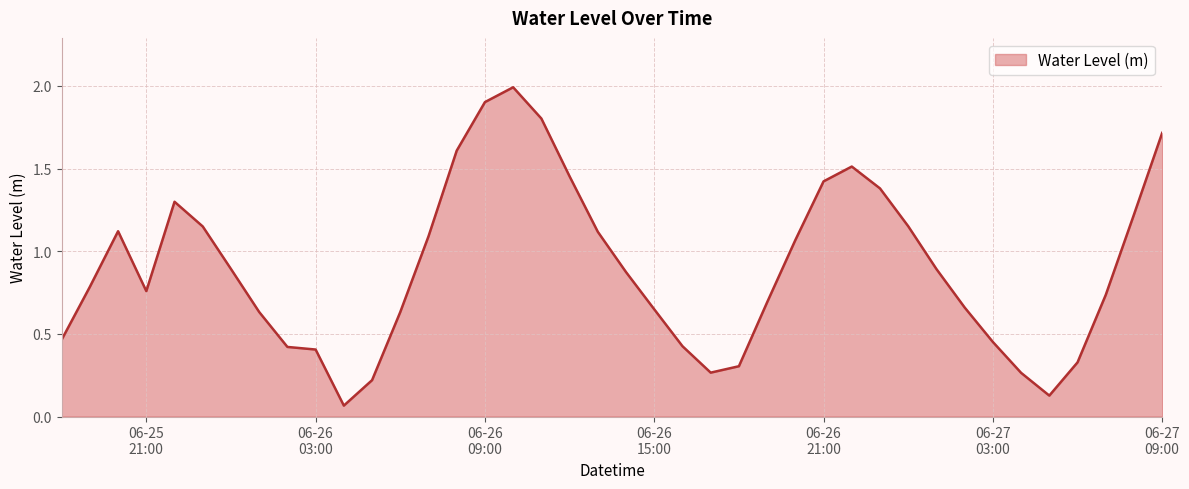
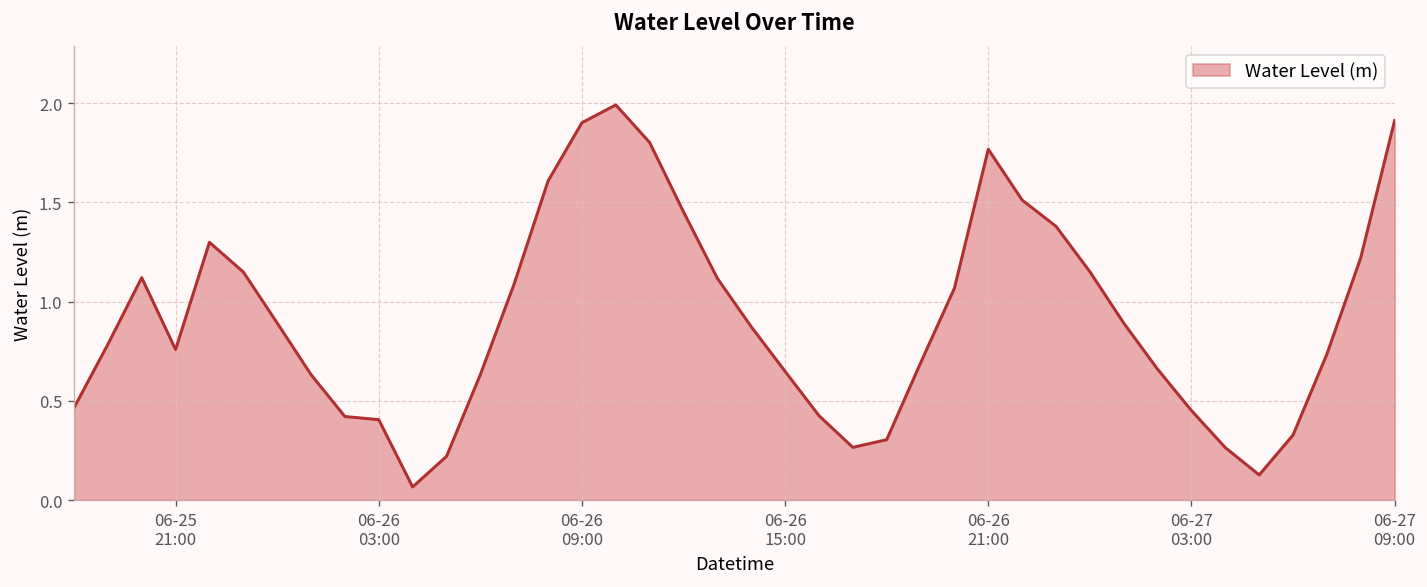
06-26 21:00: 1.42 -> 1.77
06-27 09:00: 1.72 -> 1.91
